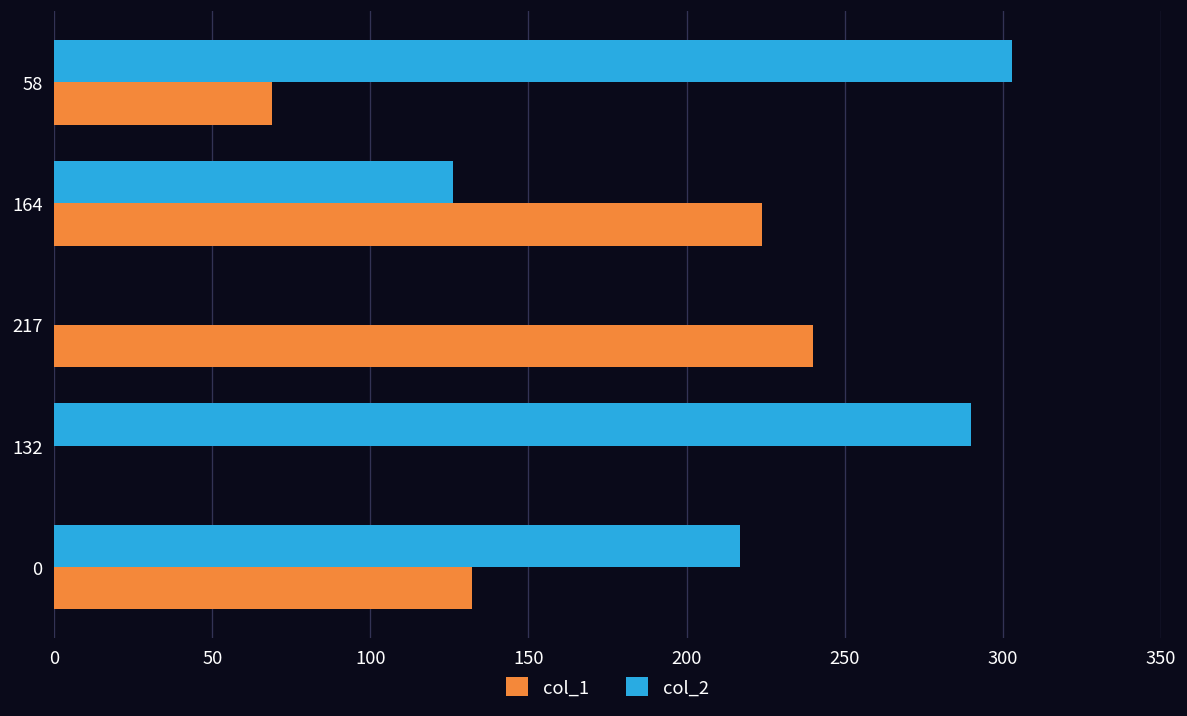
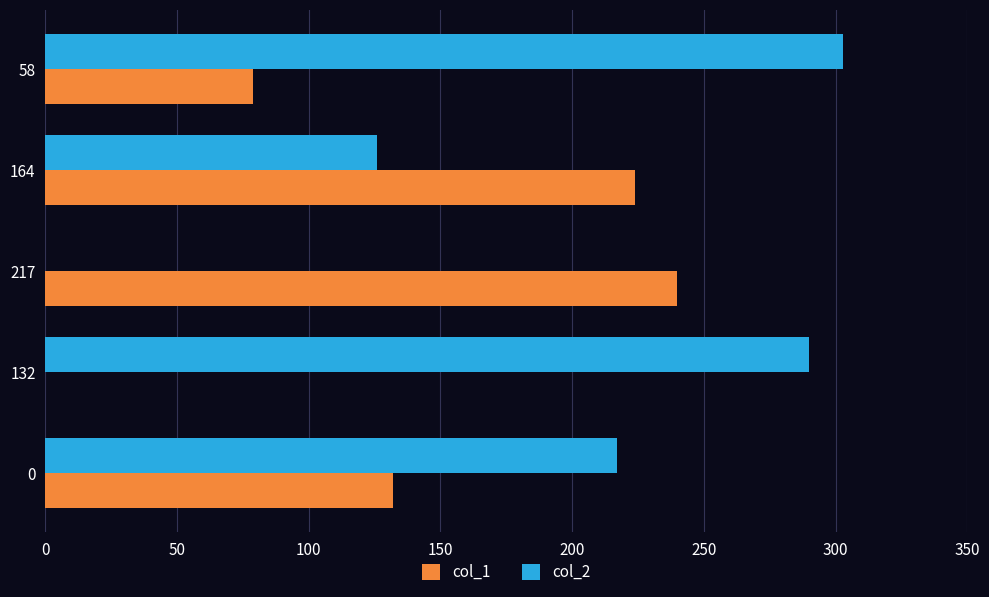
col_1, 58: 69 -> 79
